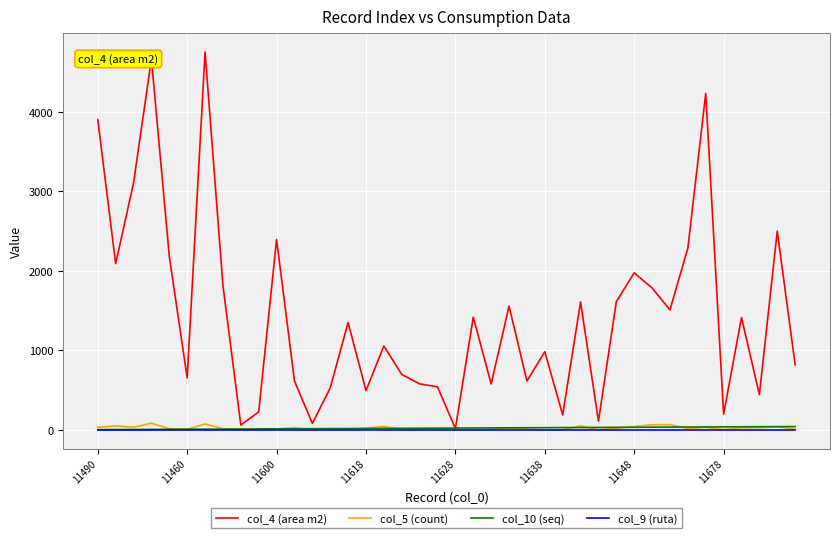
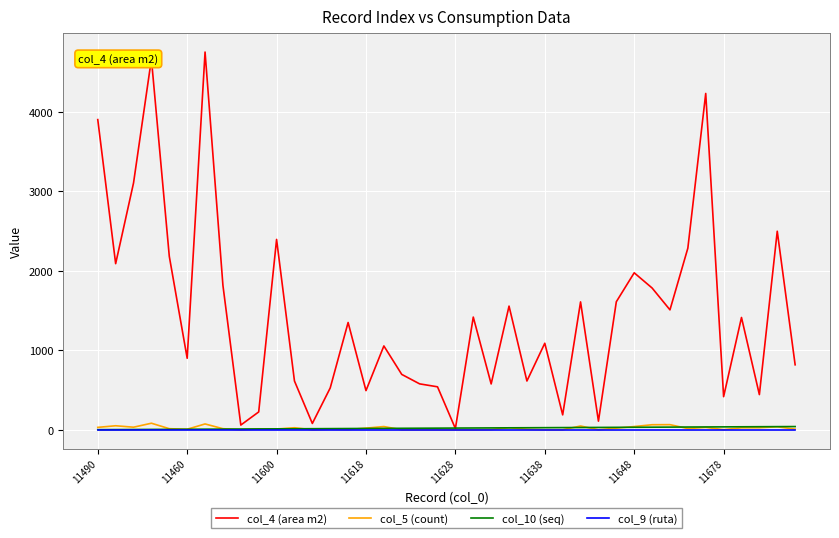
col_4 (area m2), 11460: 700 -> 900
col_4 (area m2), 11638: 1000 -> 1100
col_4 (area m2), 11678: 200 -> 400
